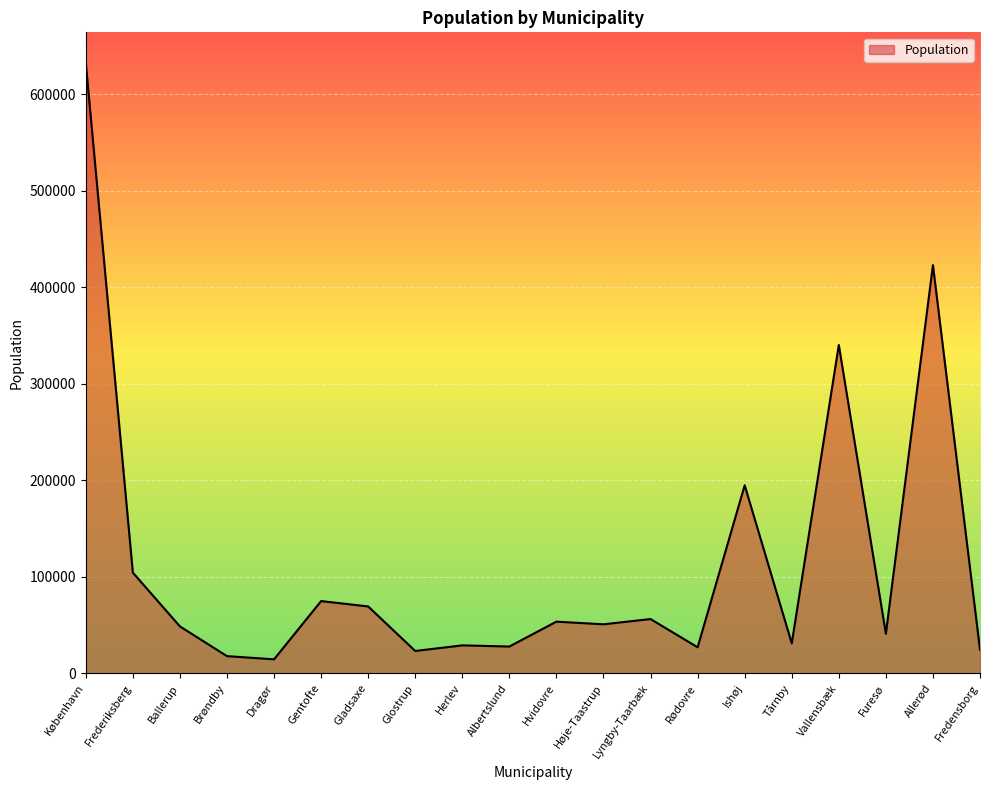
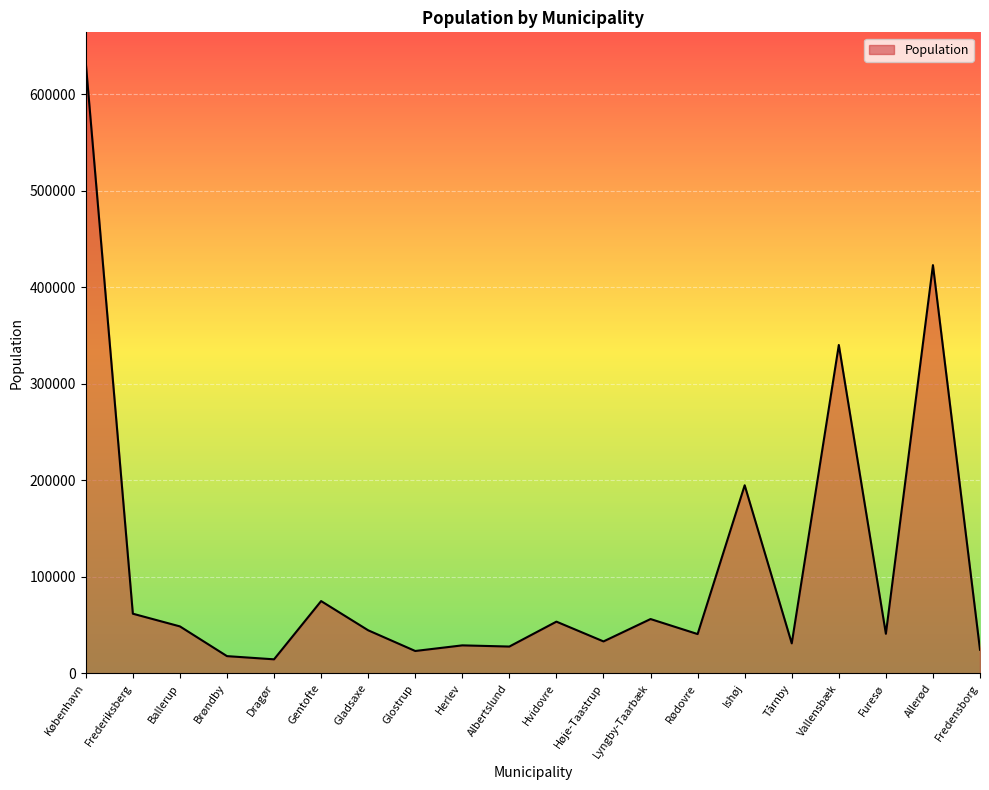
Frederiksberg: 100000 -> 60000
Gladsaxe: 70000 -> 40000
Høje-Taastrup: 50000 -> 30000
Rødovre: 30000 -> 40000
